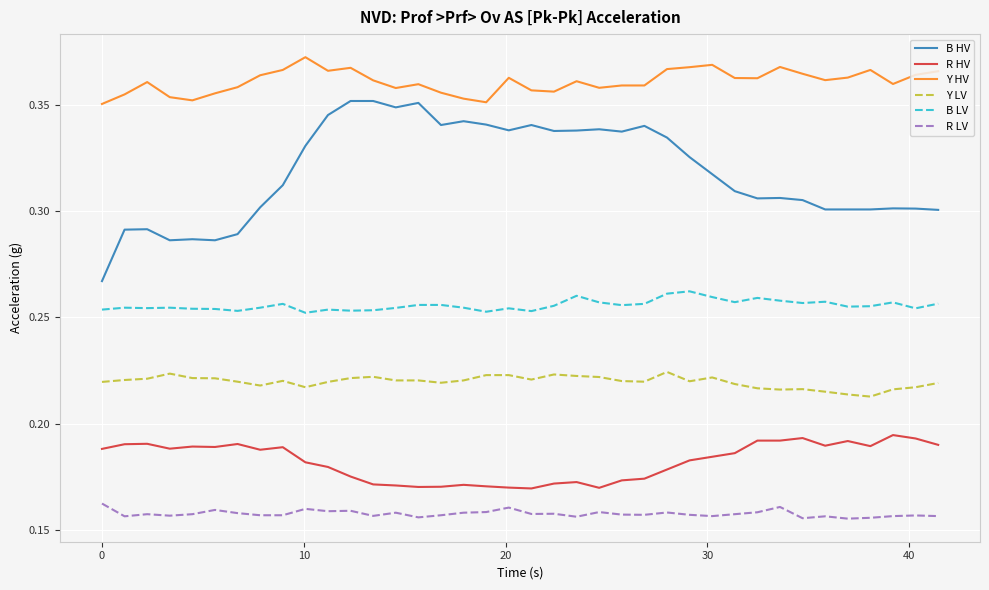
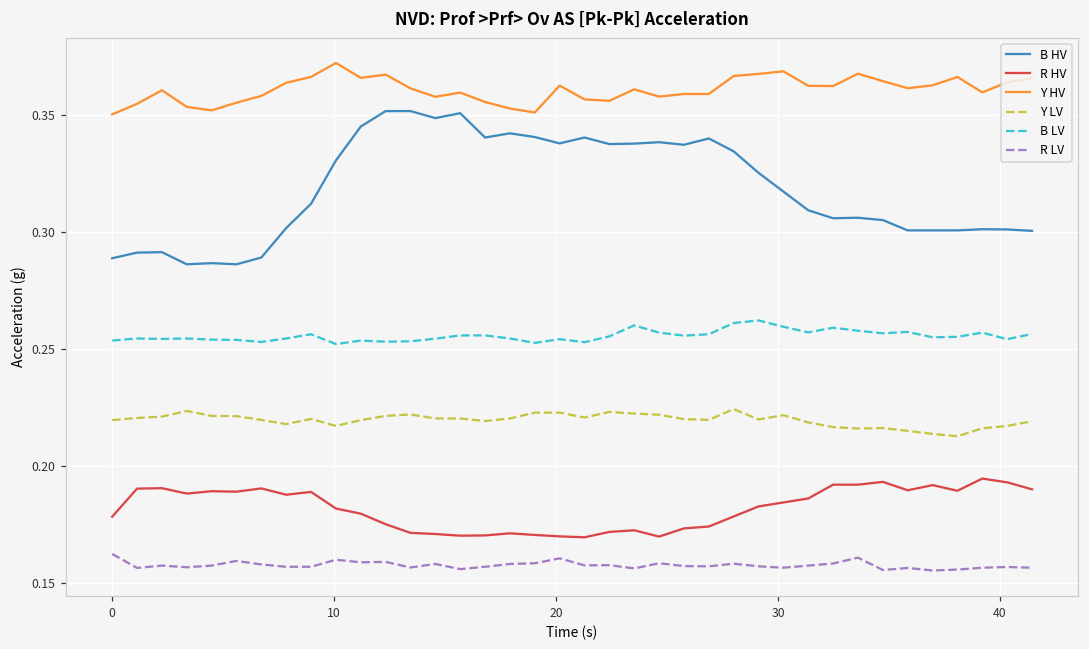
B HV, 0: 0.267 -> 0.289
R HV, 0: 0.188 -> 0.178
